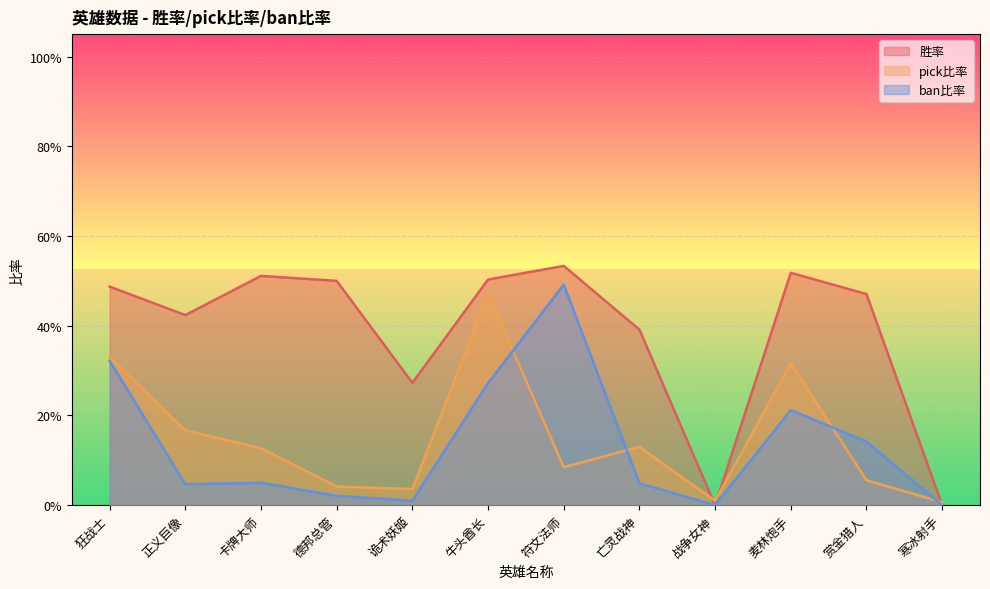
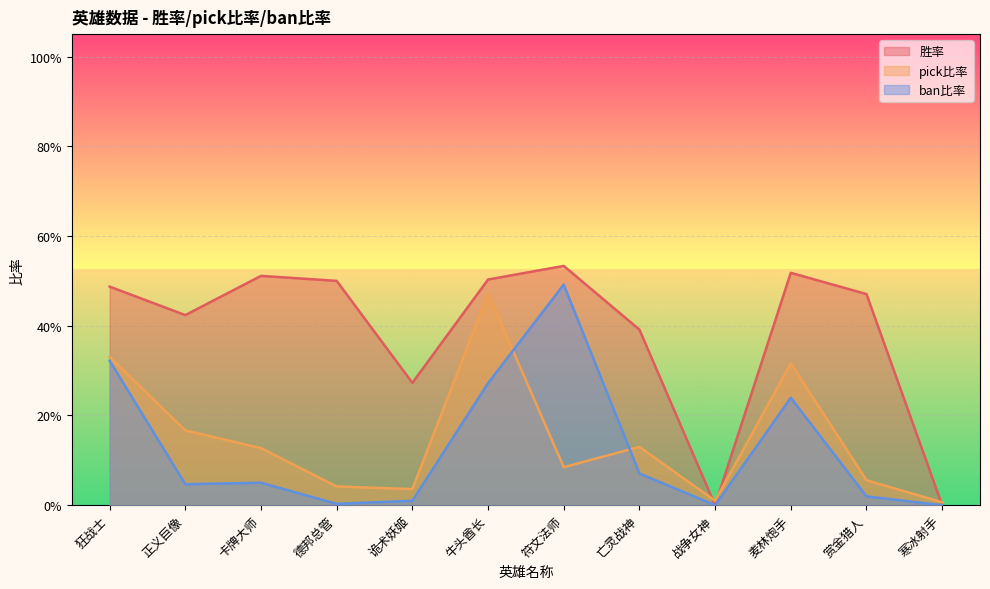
ban比率, 德邦总管: 2% -> 0%
ban比率, 亡灵战神: 5% -> 7%
ban比率, 麦林炮手: 21% -> 24%
ban比率, 赏金猎人: 14% -> 2%
